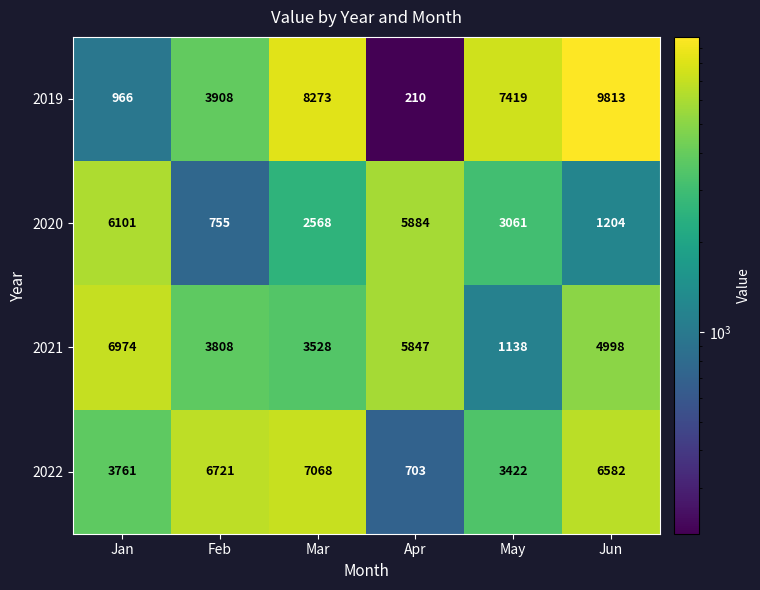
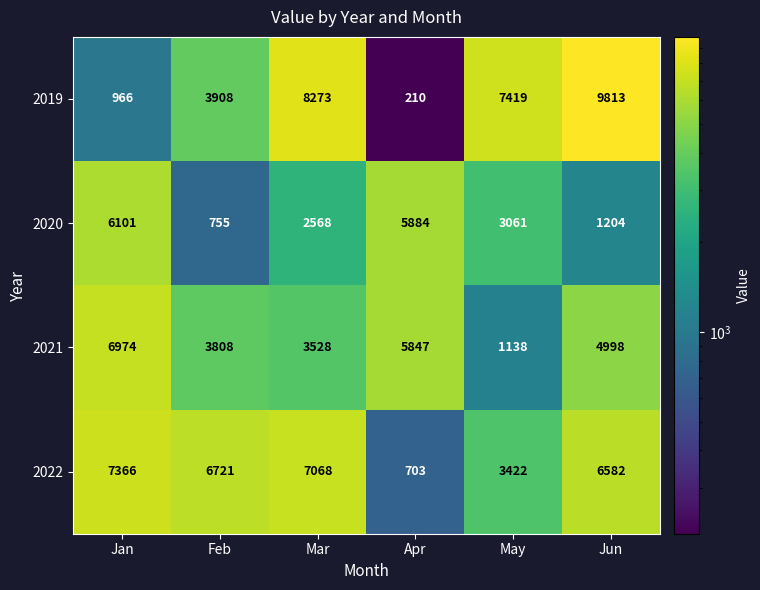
2022, Jan: 3761 -> 7366
